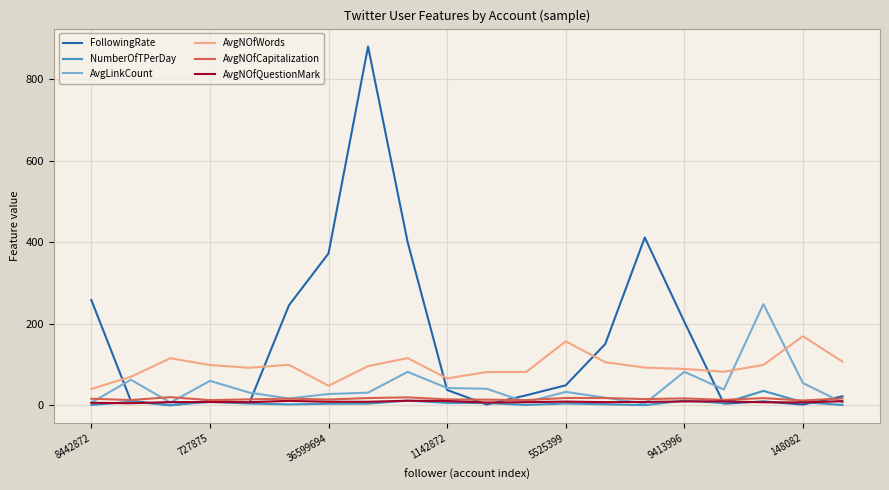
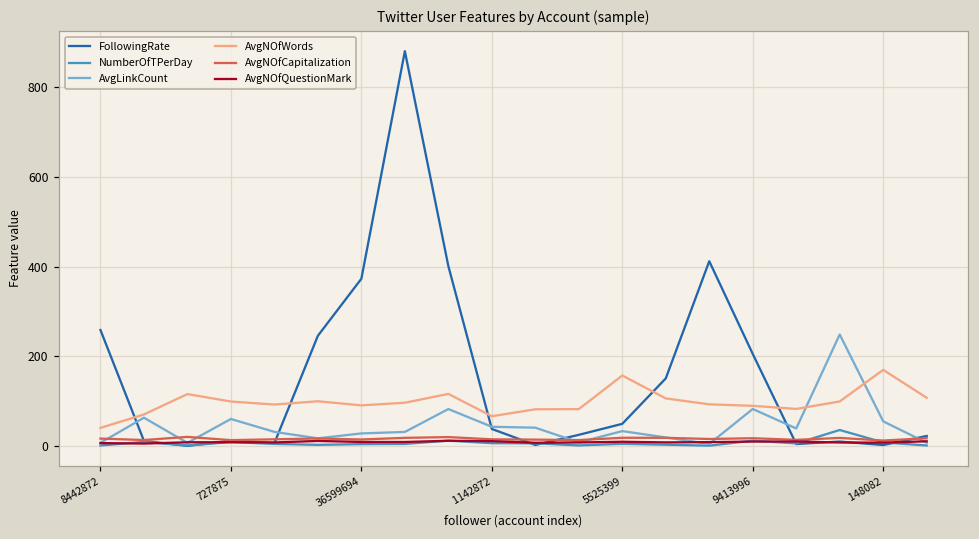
AvgNOfWords, 36599694: 50 -> 90
